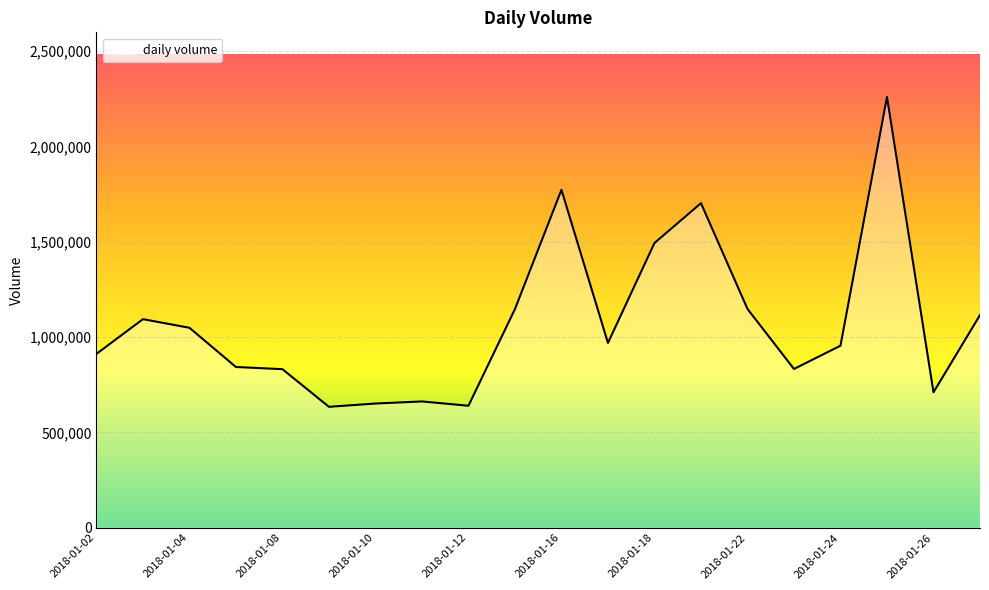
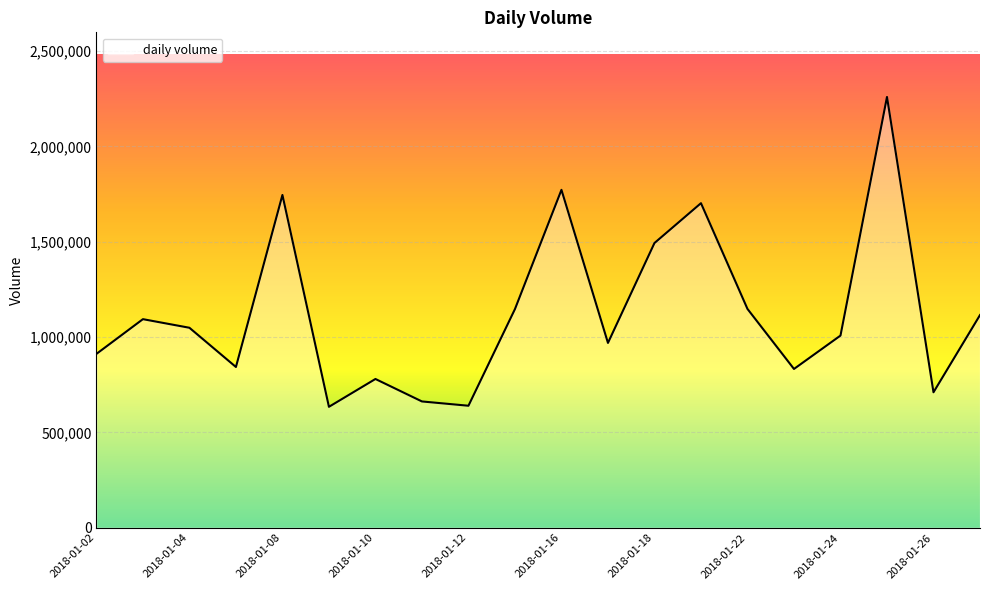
2018-01-08: 830,000 -> 1,750,000
2018-01-10: 650,000 -> 780,000
2018-01-24: 950,000 -> 1,010,000
